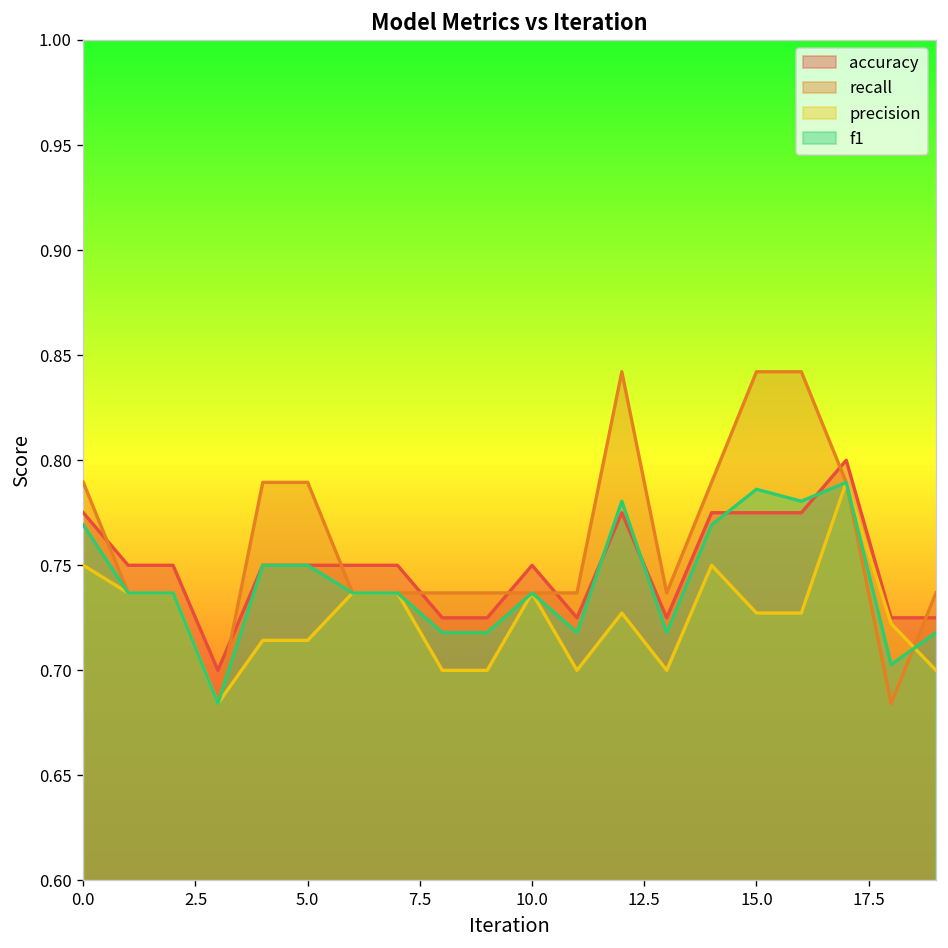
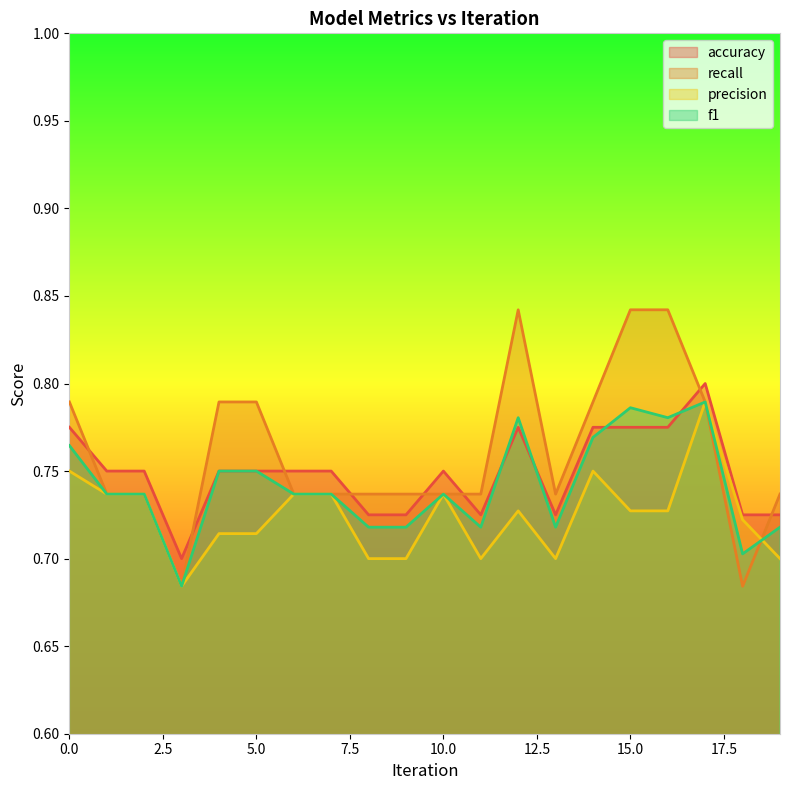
f1, 0.0: 0.769 -> 0.765
